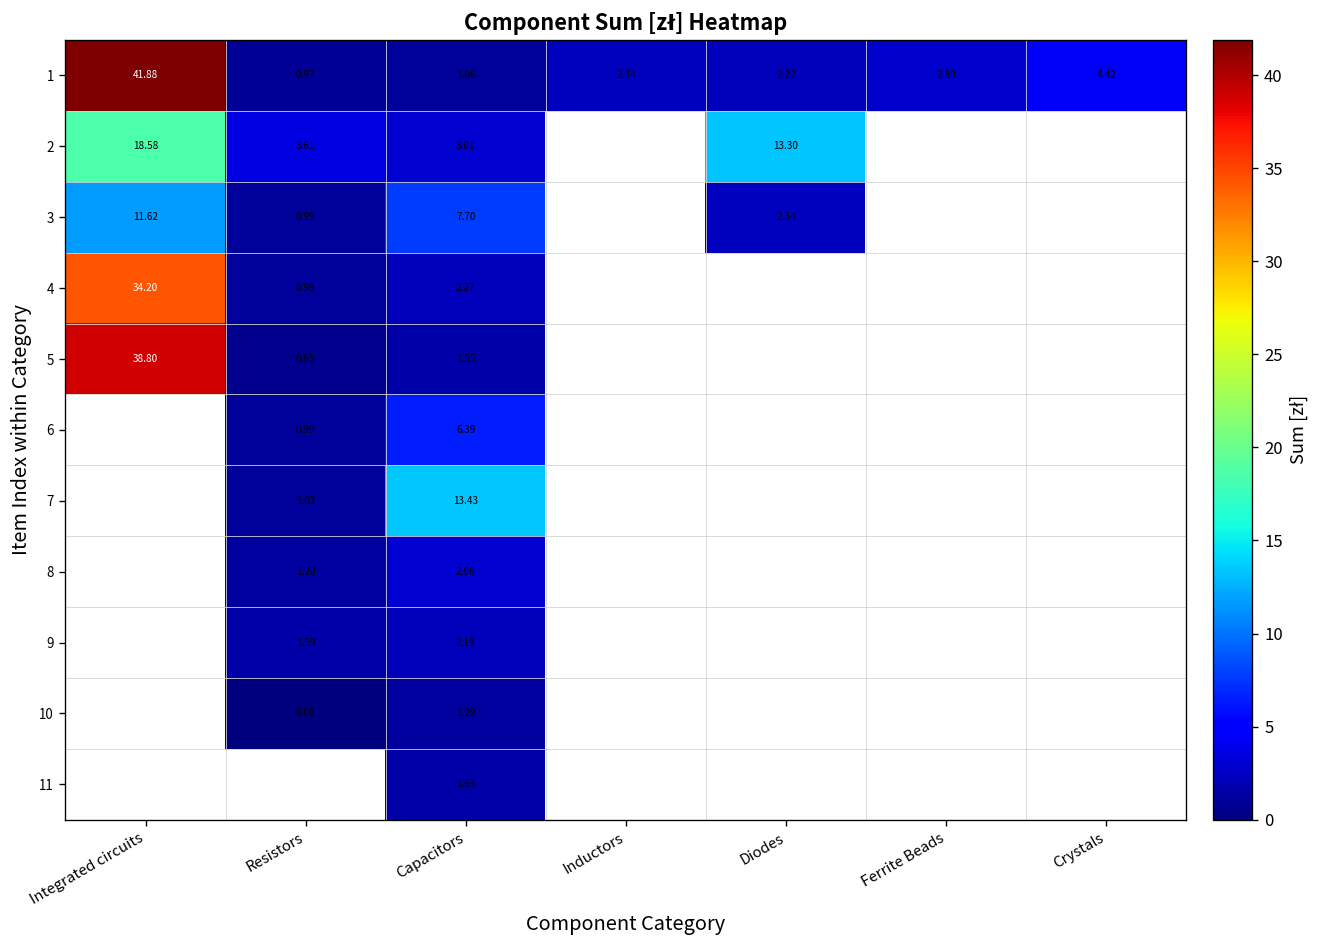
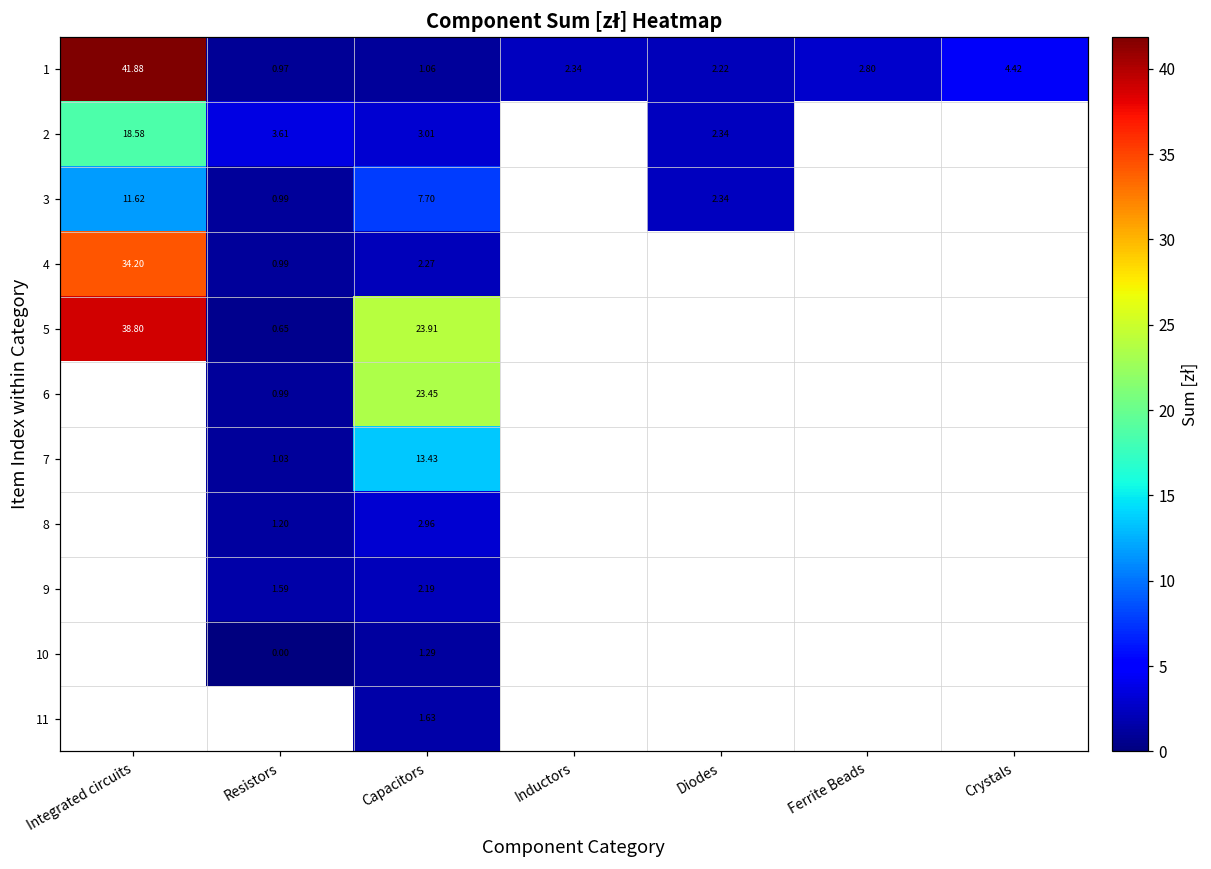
2, Diodes: 13.30 -> 2.34
5, Capacitors: 1.55 -> 23.91
6, Capacitors: 6.39 -> 23.45
